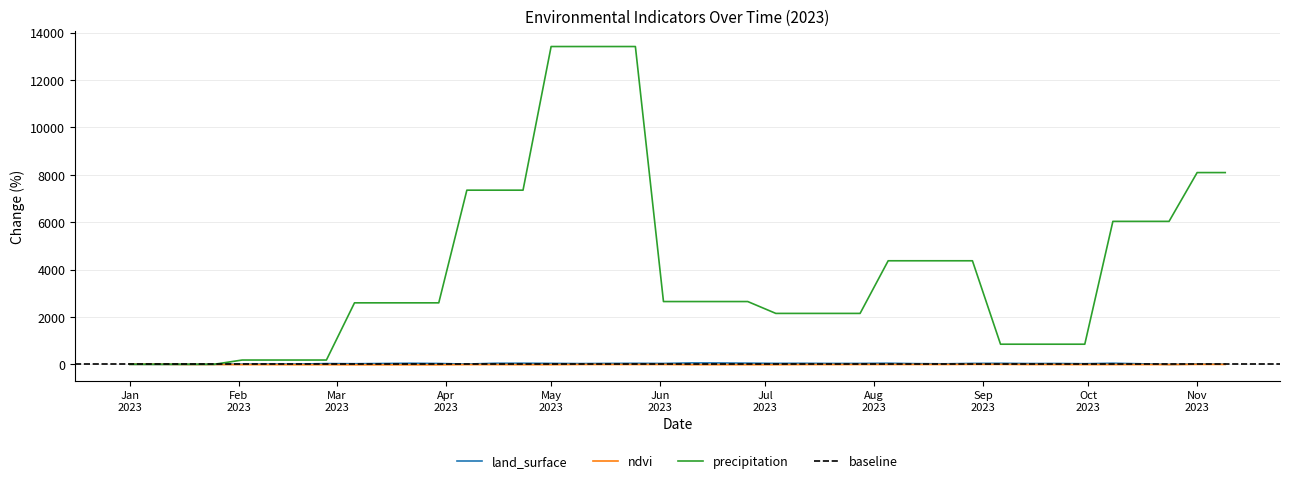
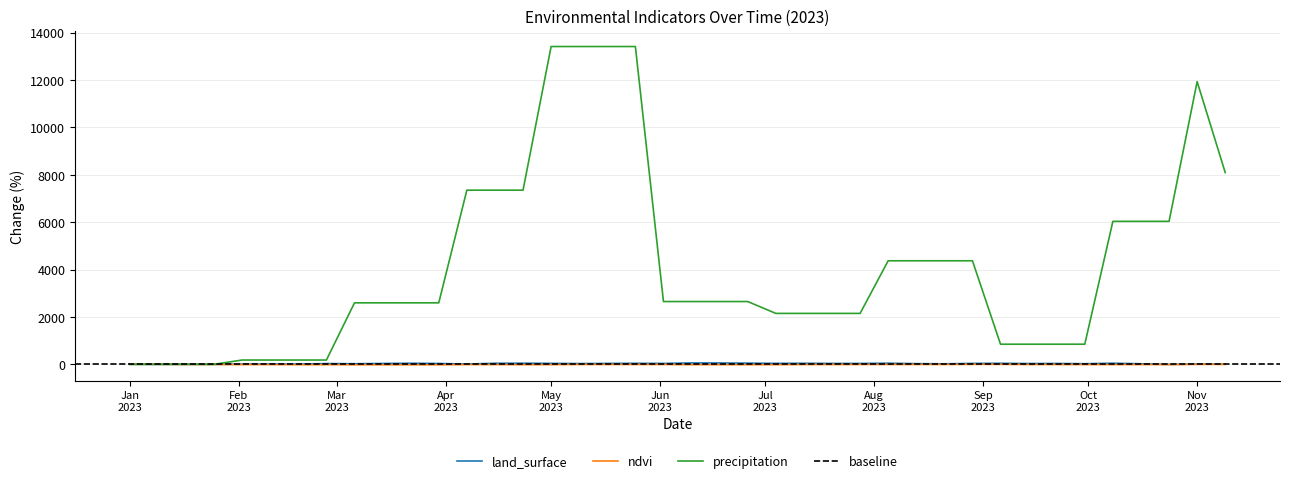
precipitation, Nov 2023: 8100 -> 11900
